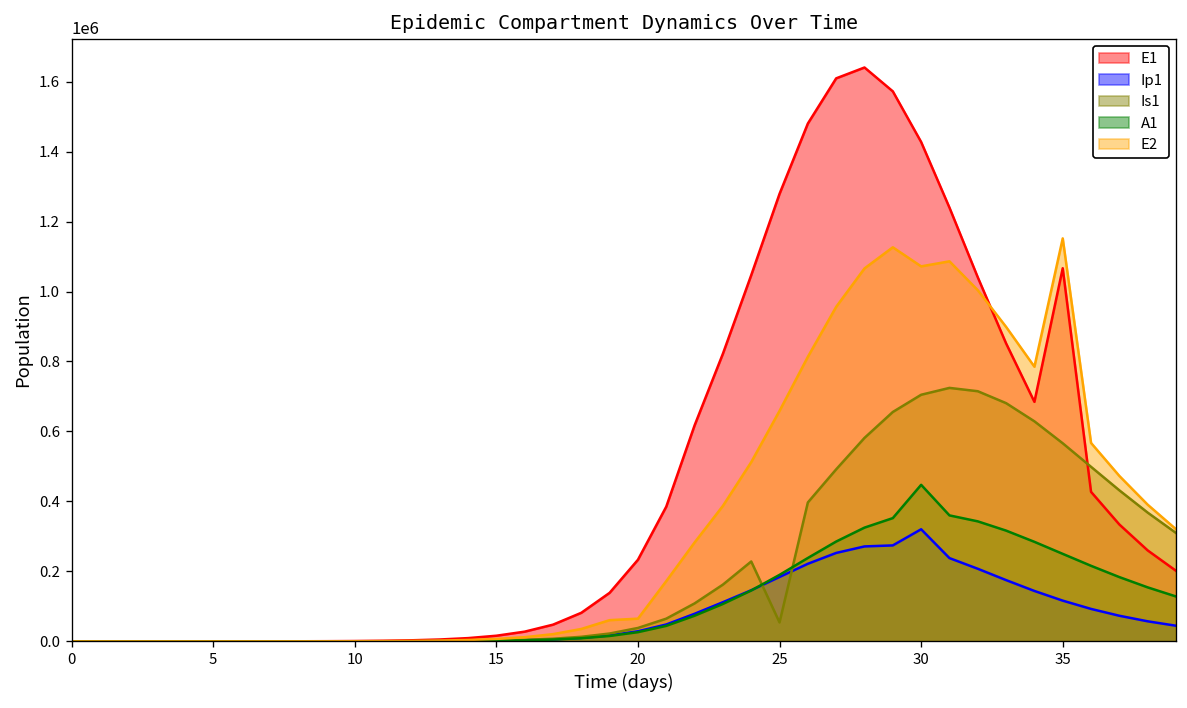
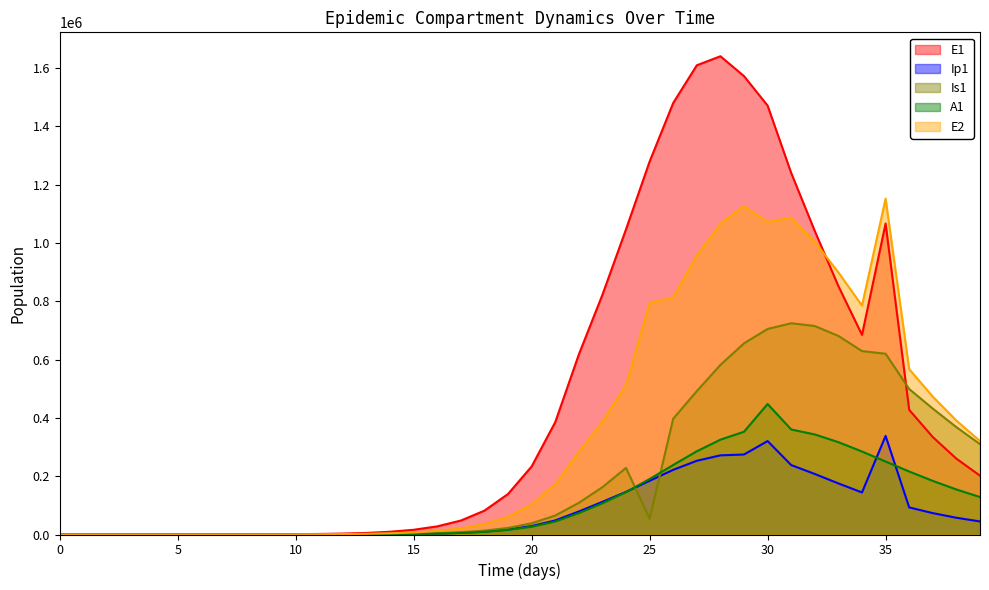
E2, 20: 70000 -> 100000
E2, 25: 660000 -> 790000
E1, 30: 1430000 -> 1470000
Ip1, 35: 120000 -> 340000
Is1, 35: 570000 -> 620000
